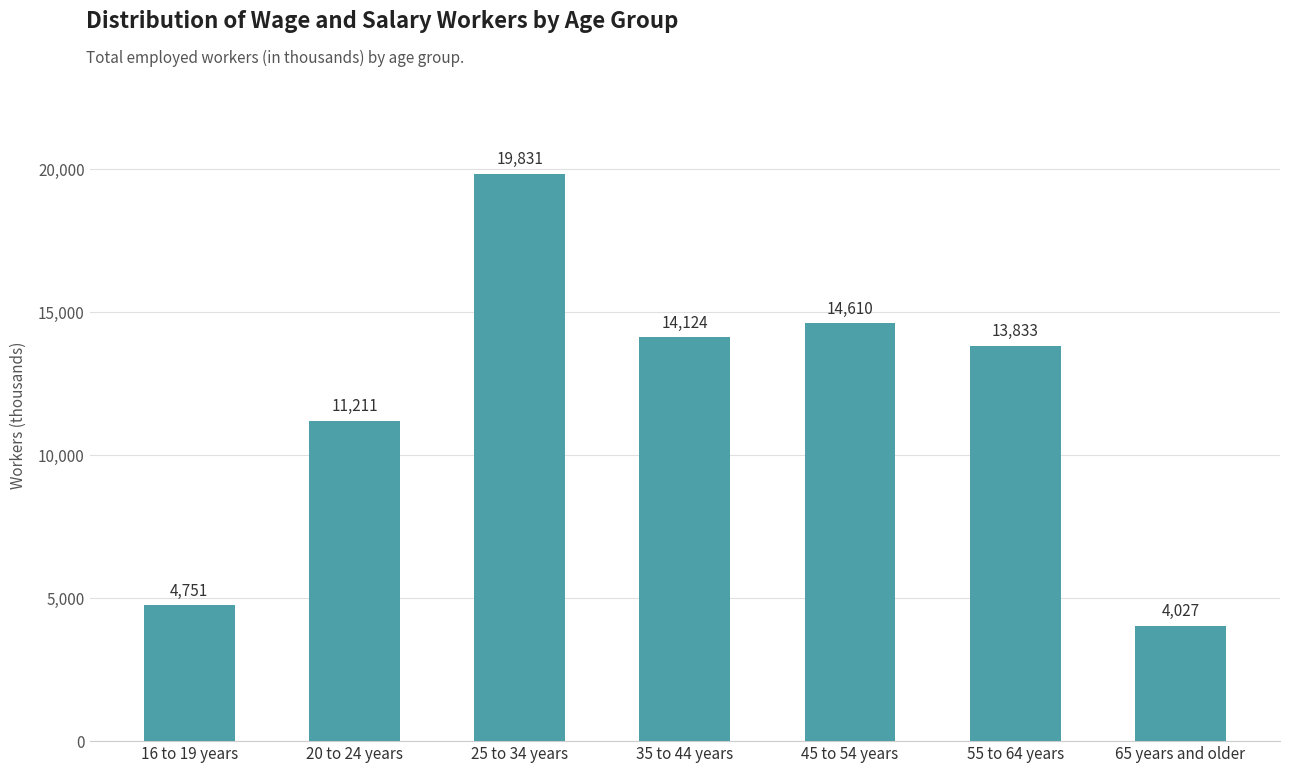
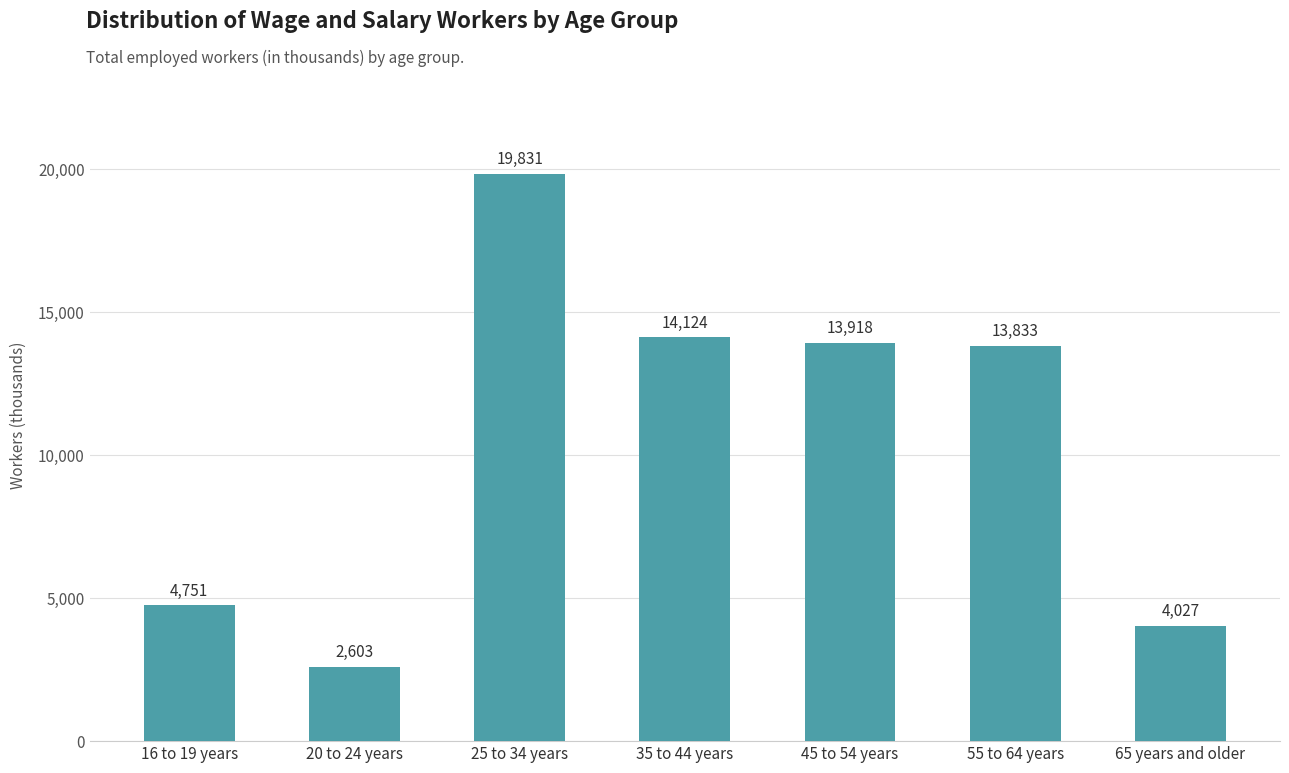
20 to 24 years: 11,211 -> 2,603
45 to 54 years: 14,610 -> 13,918
